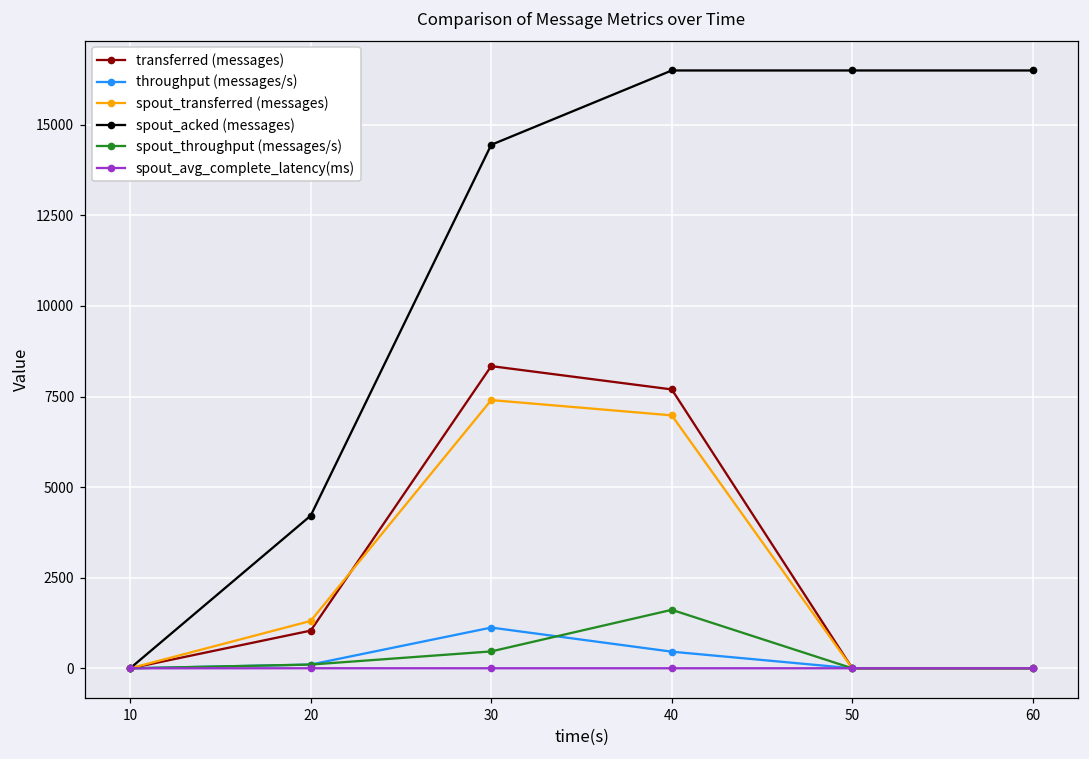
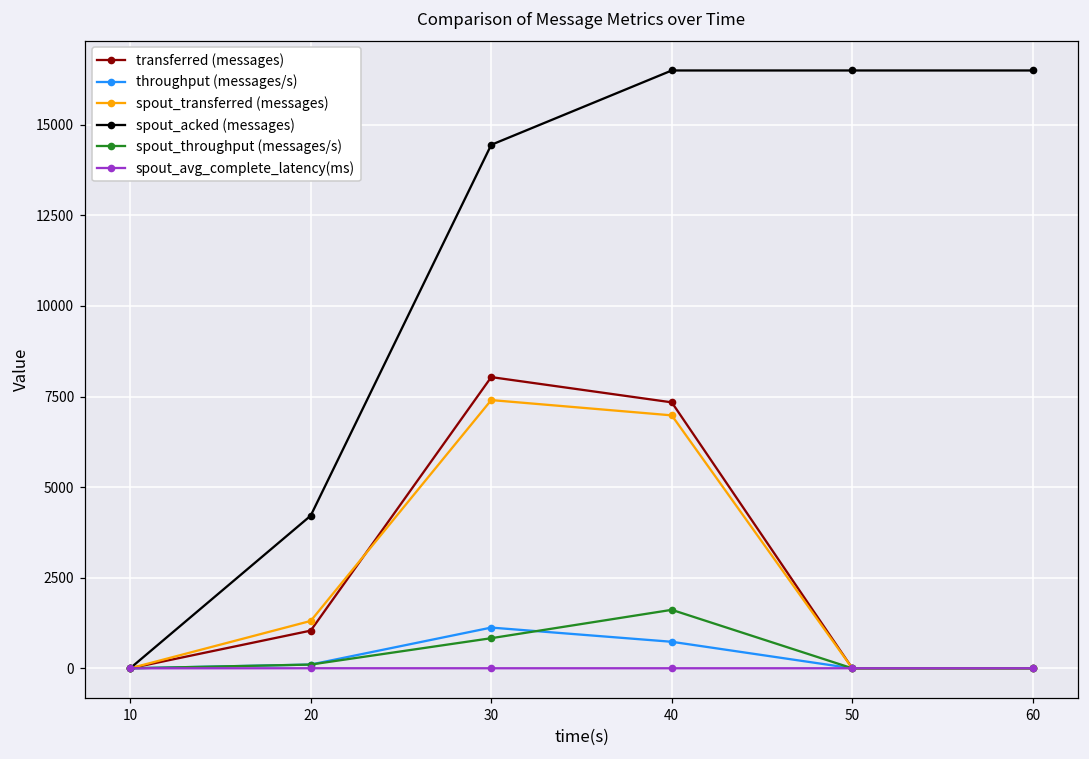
transferred (messages), 30: 8300 -> 8000
spout_throughput (messages/s), 30: 500 -> 800
transferred (messages), 40: 7700 -> 7300
throughput (messages/s), 40: 500 -> 700
